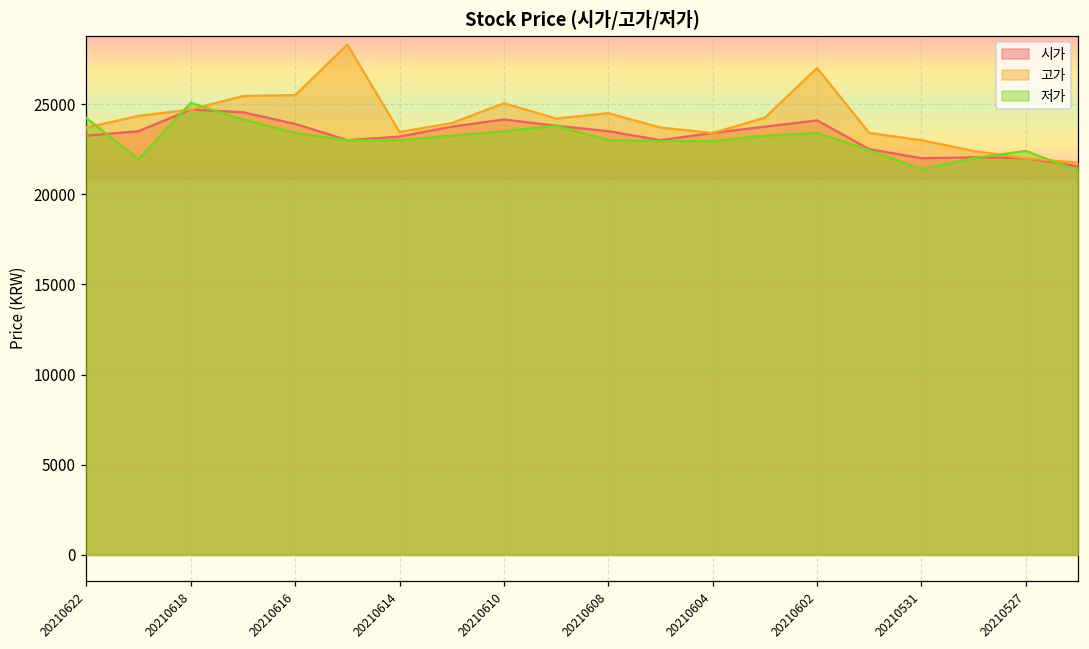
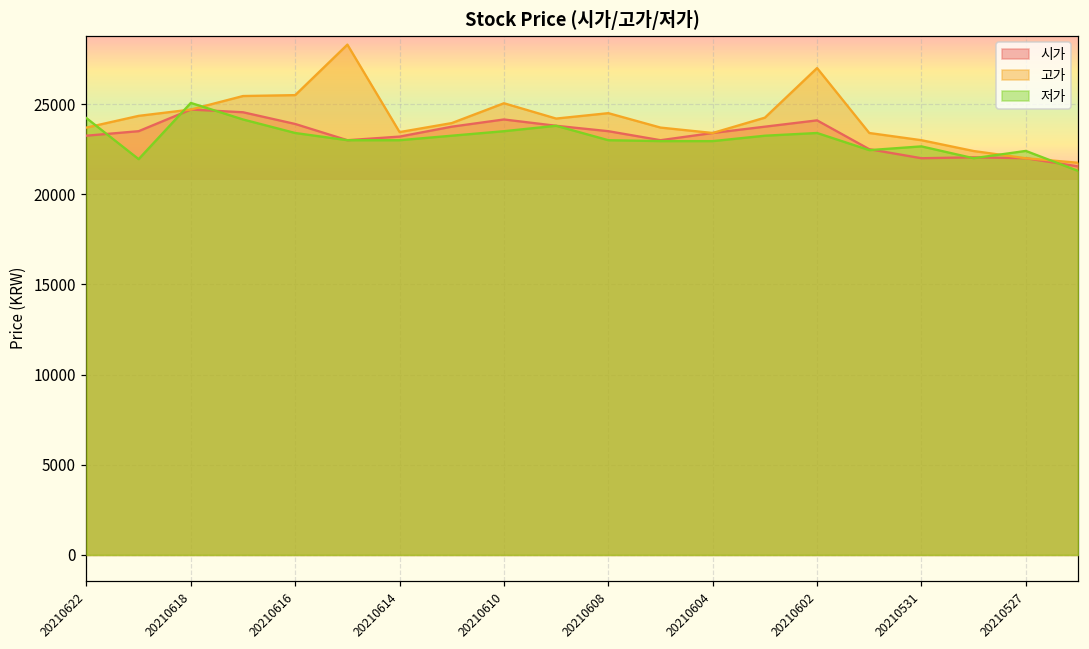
저가, 20210531: 21400 -> 22700
